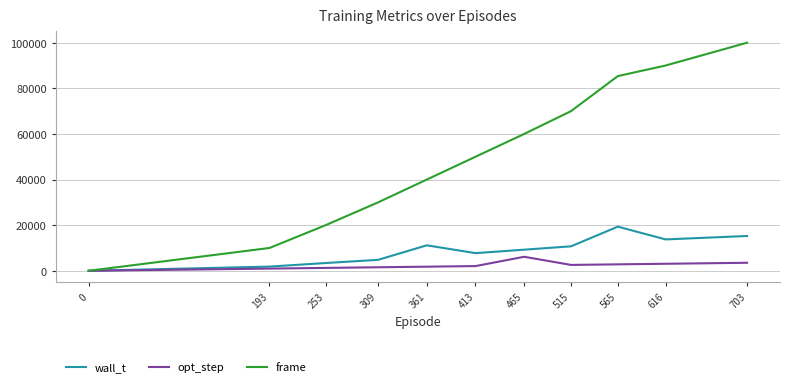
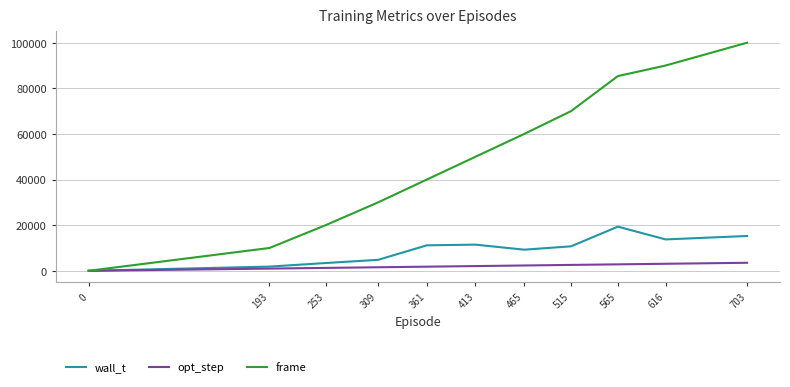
wall_t, 413: 8000 -> 11000
opt_step, 465: 6000 -> 2000
